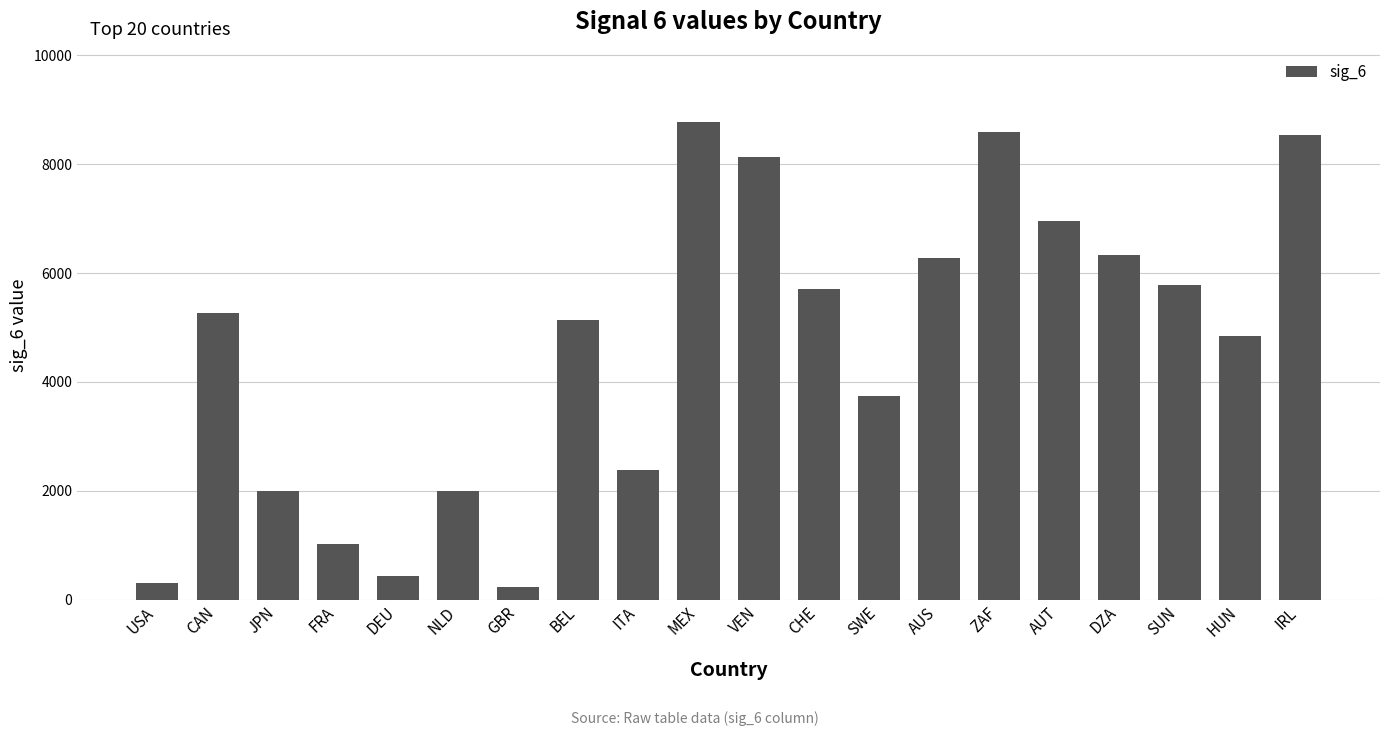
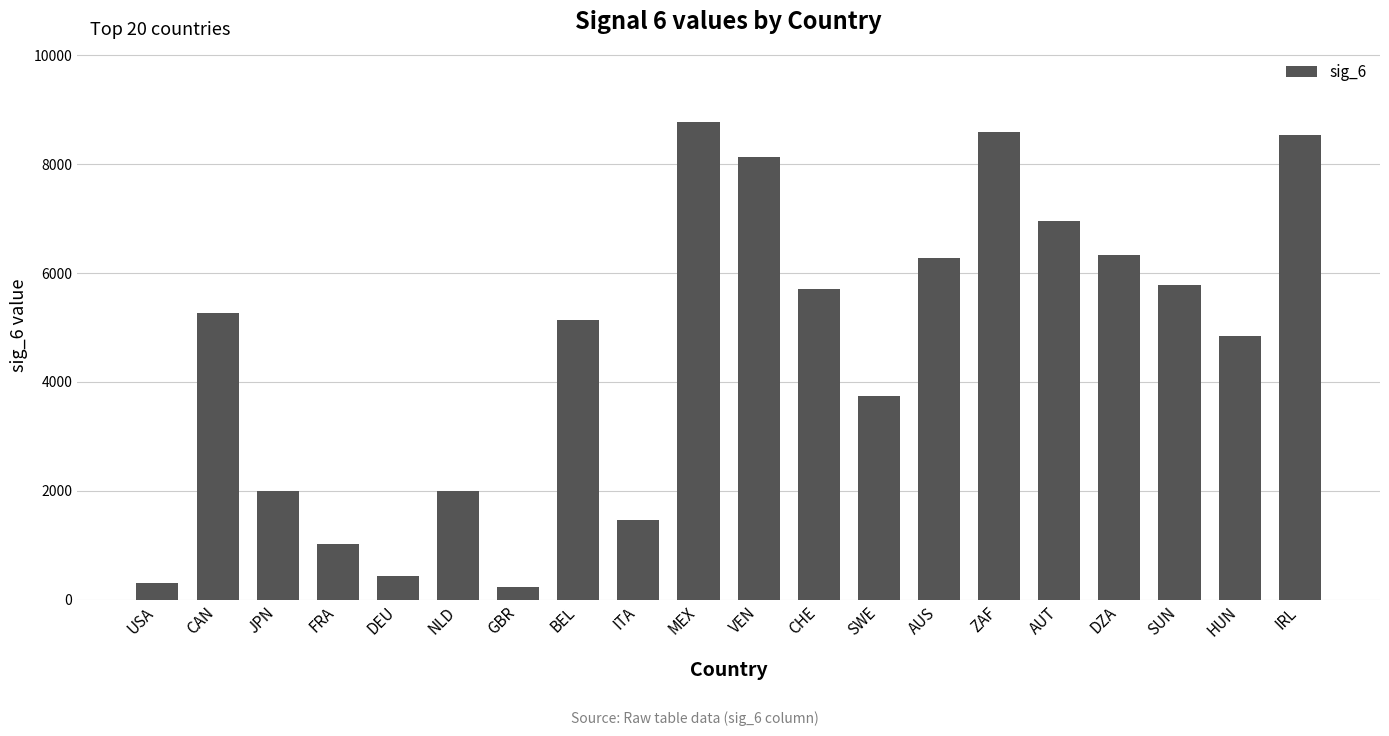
ITA: 2400 -> 1500
